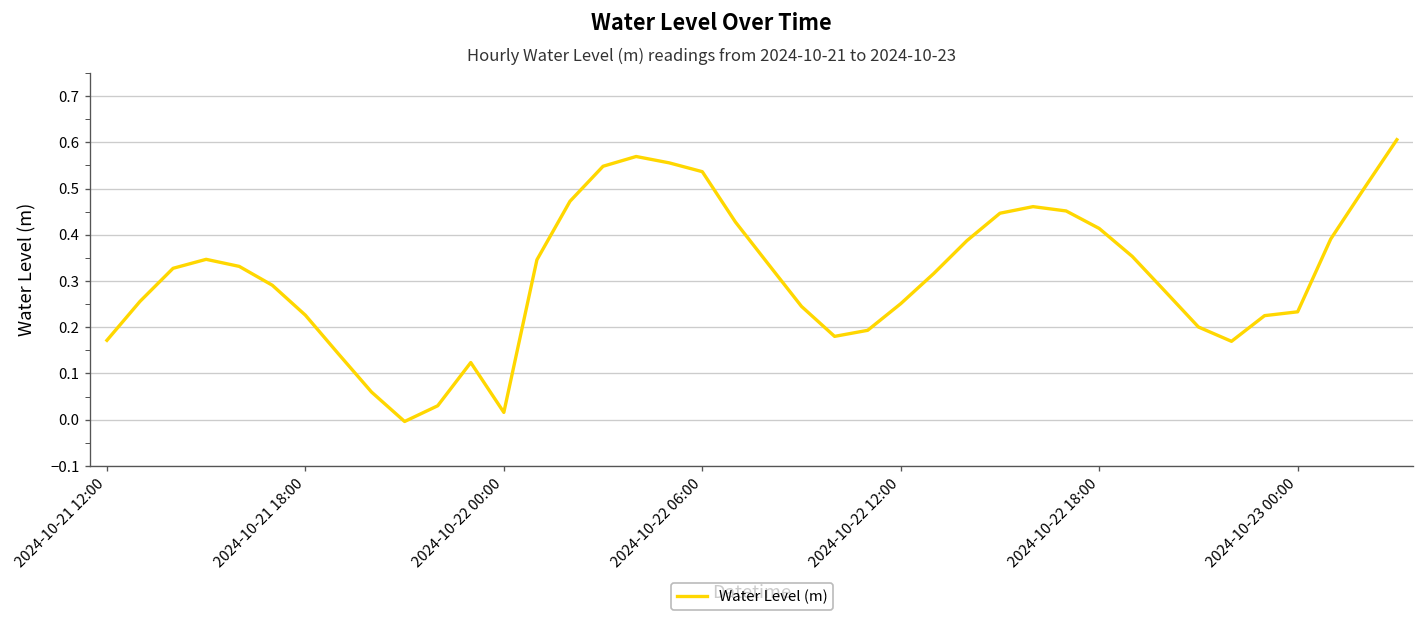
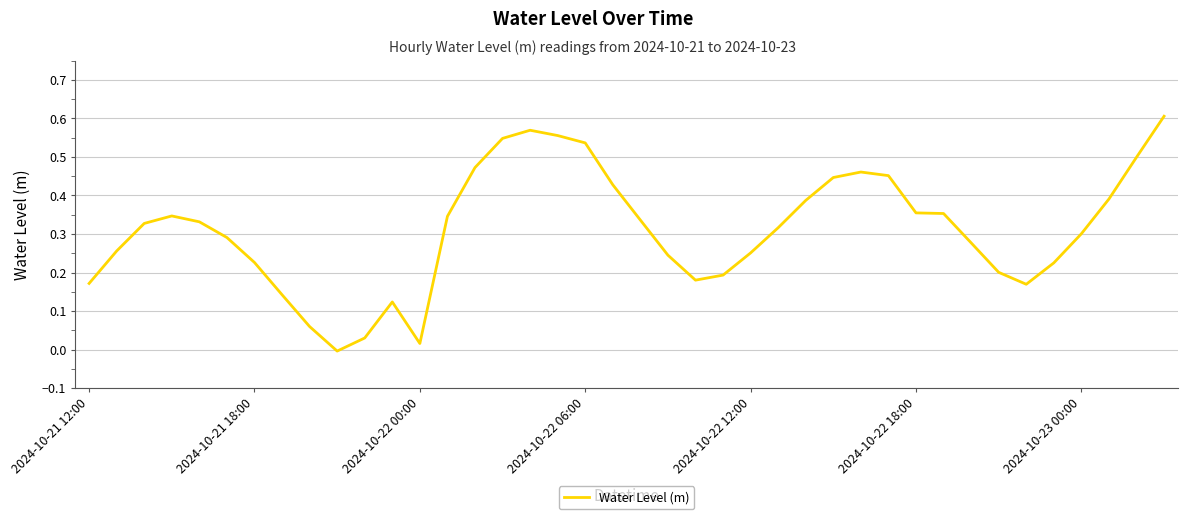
2024-10-22 18:00: 0.41 -> 0.35
2024-10-23 00:00: 0.23 -> 0.30
